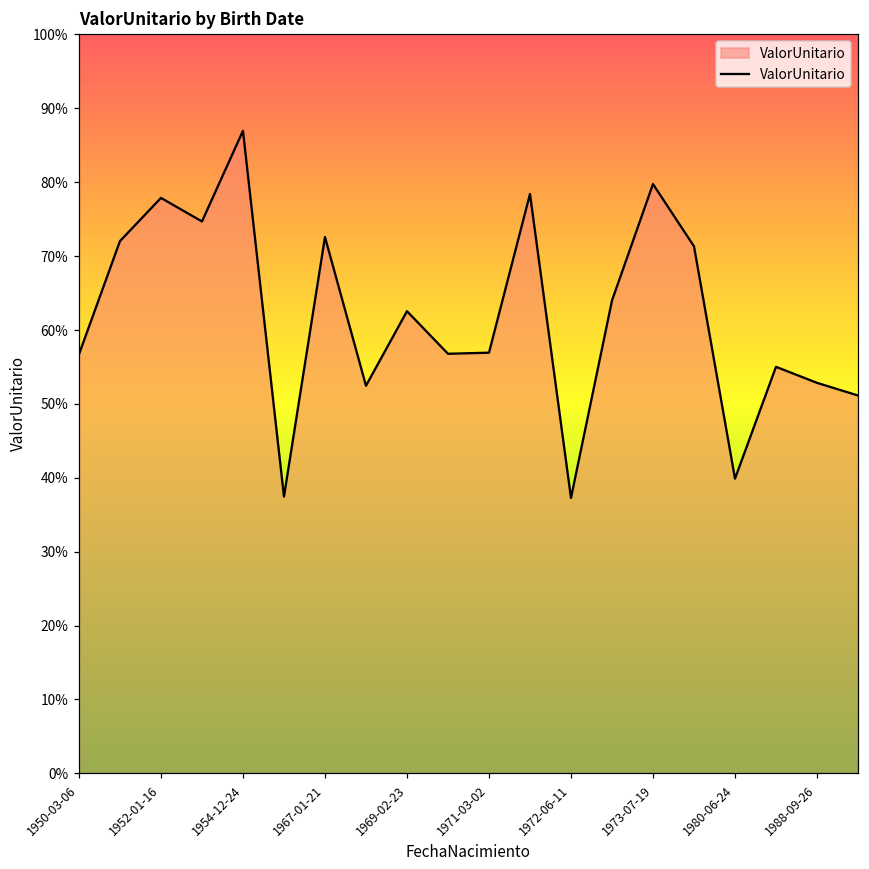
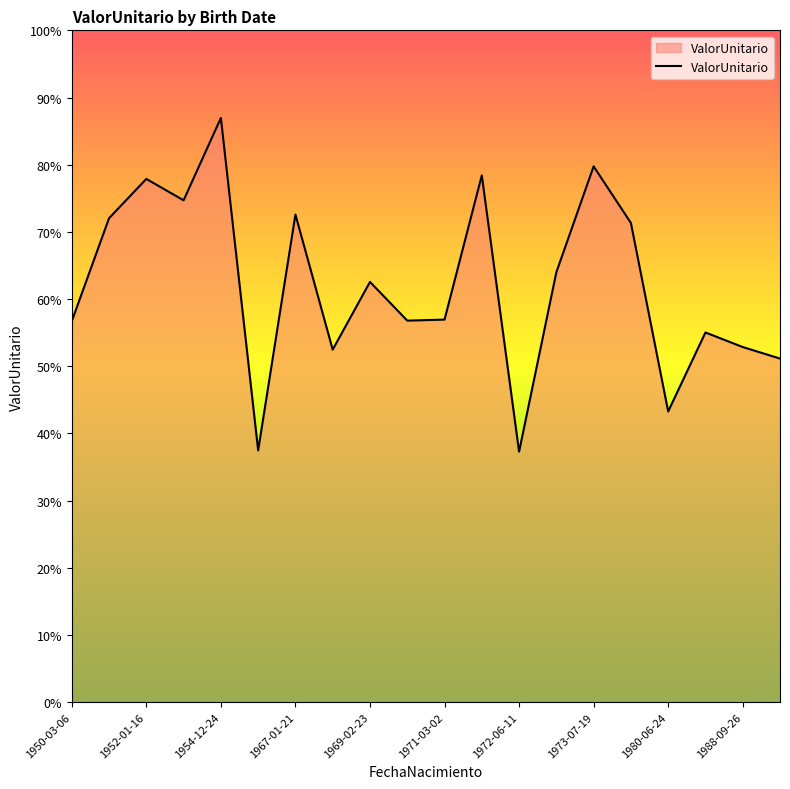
1980-06-24: 40% -> 43%
